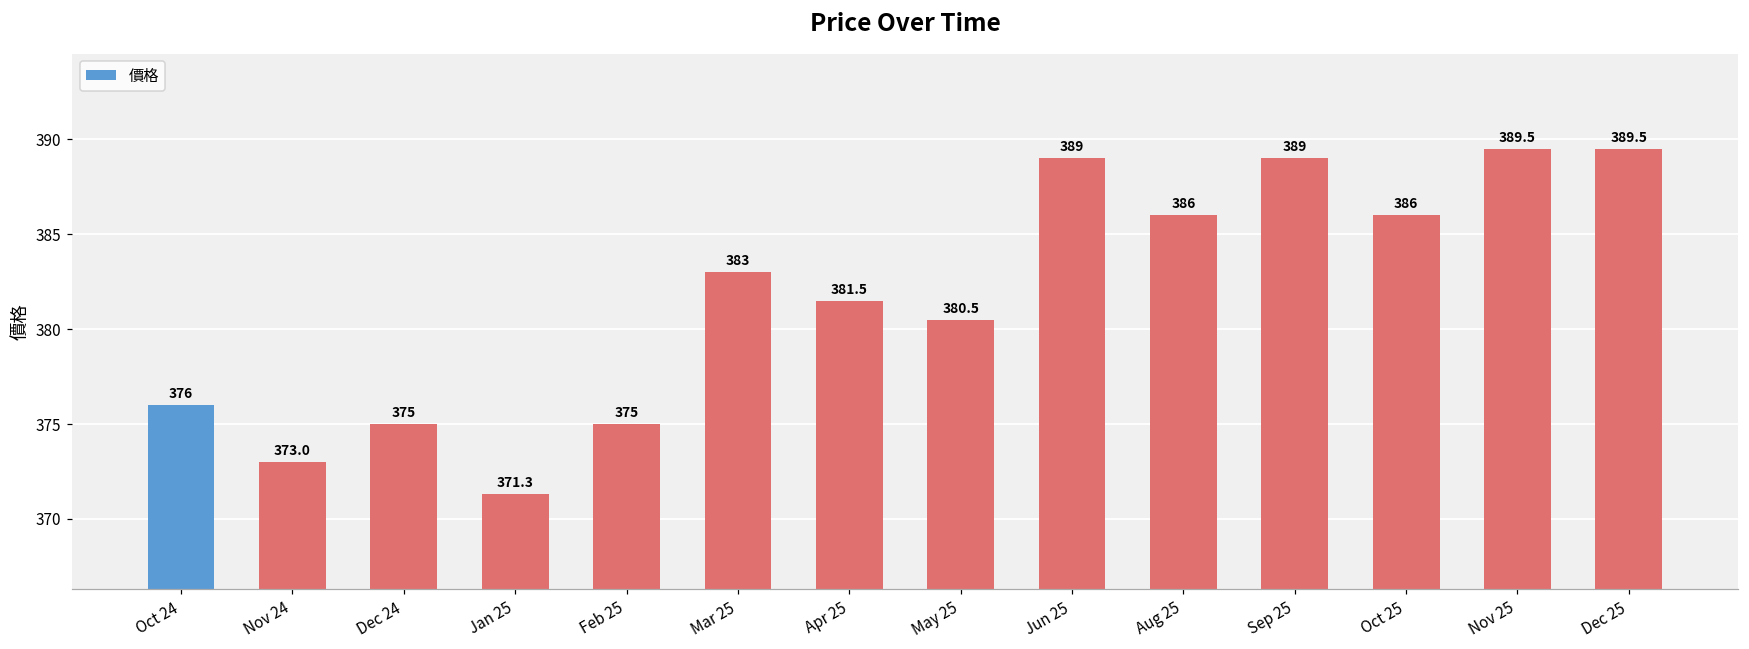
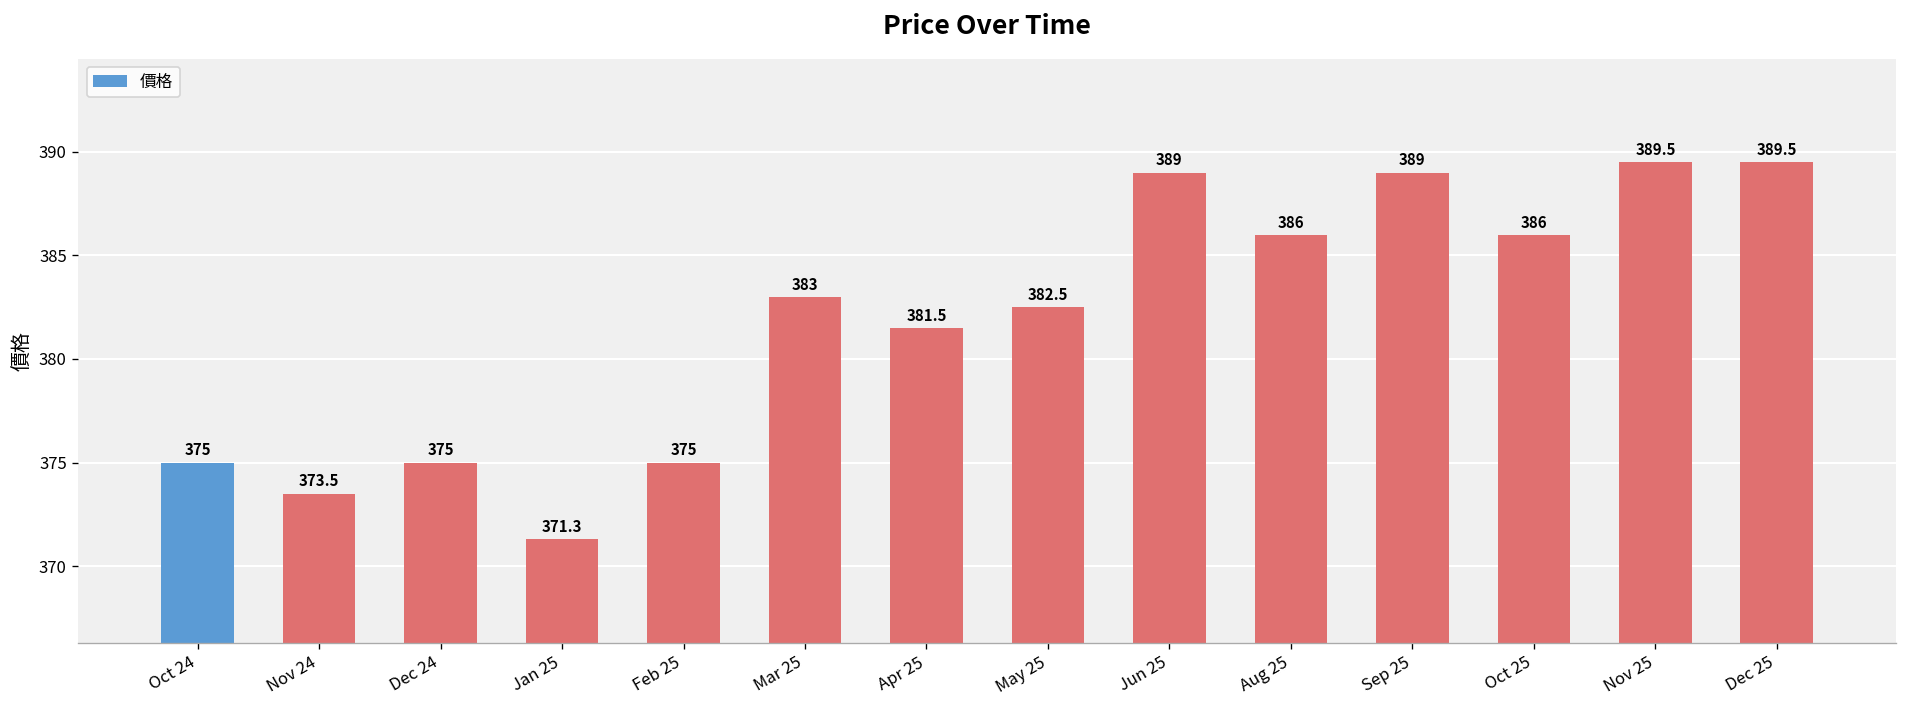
Oct 24: 376 -> 375
Nov 24: 373.0 -> 373.5
May 25: 380.5 -> 382.5
